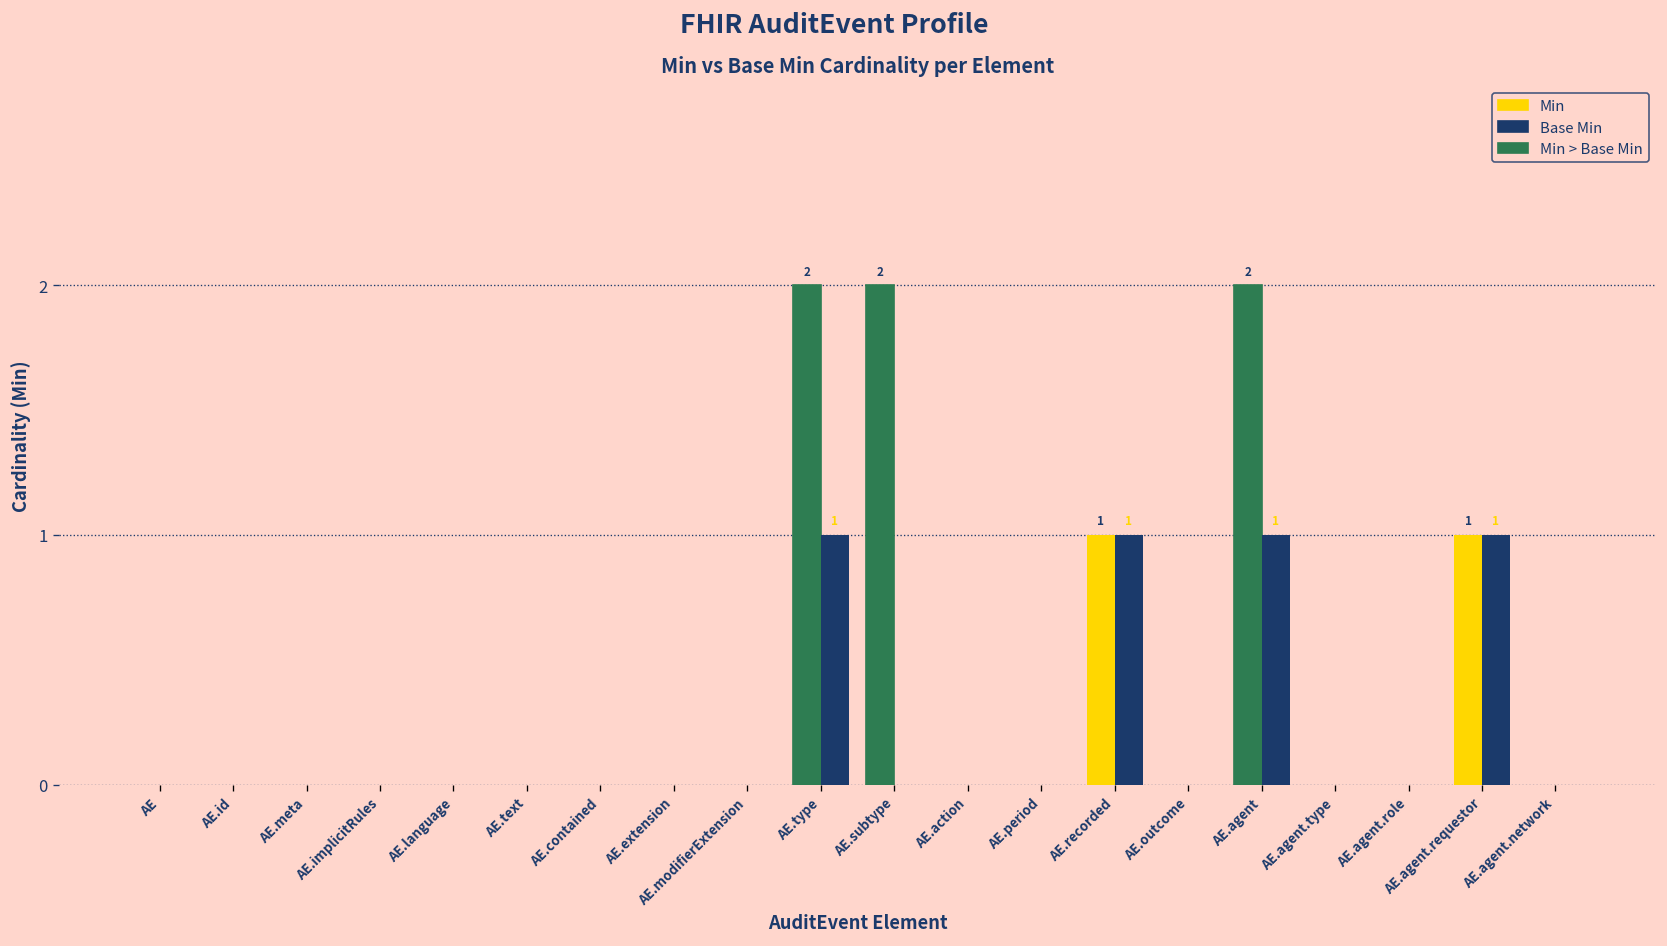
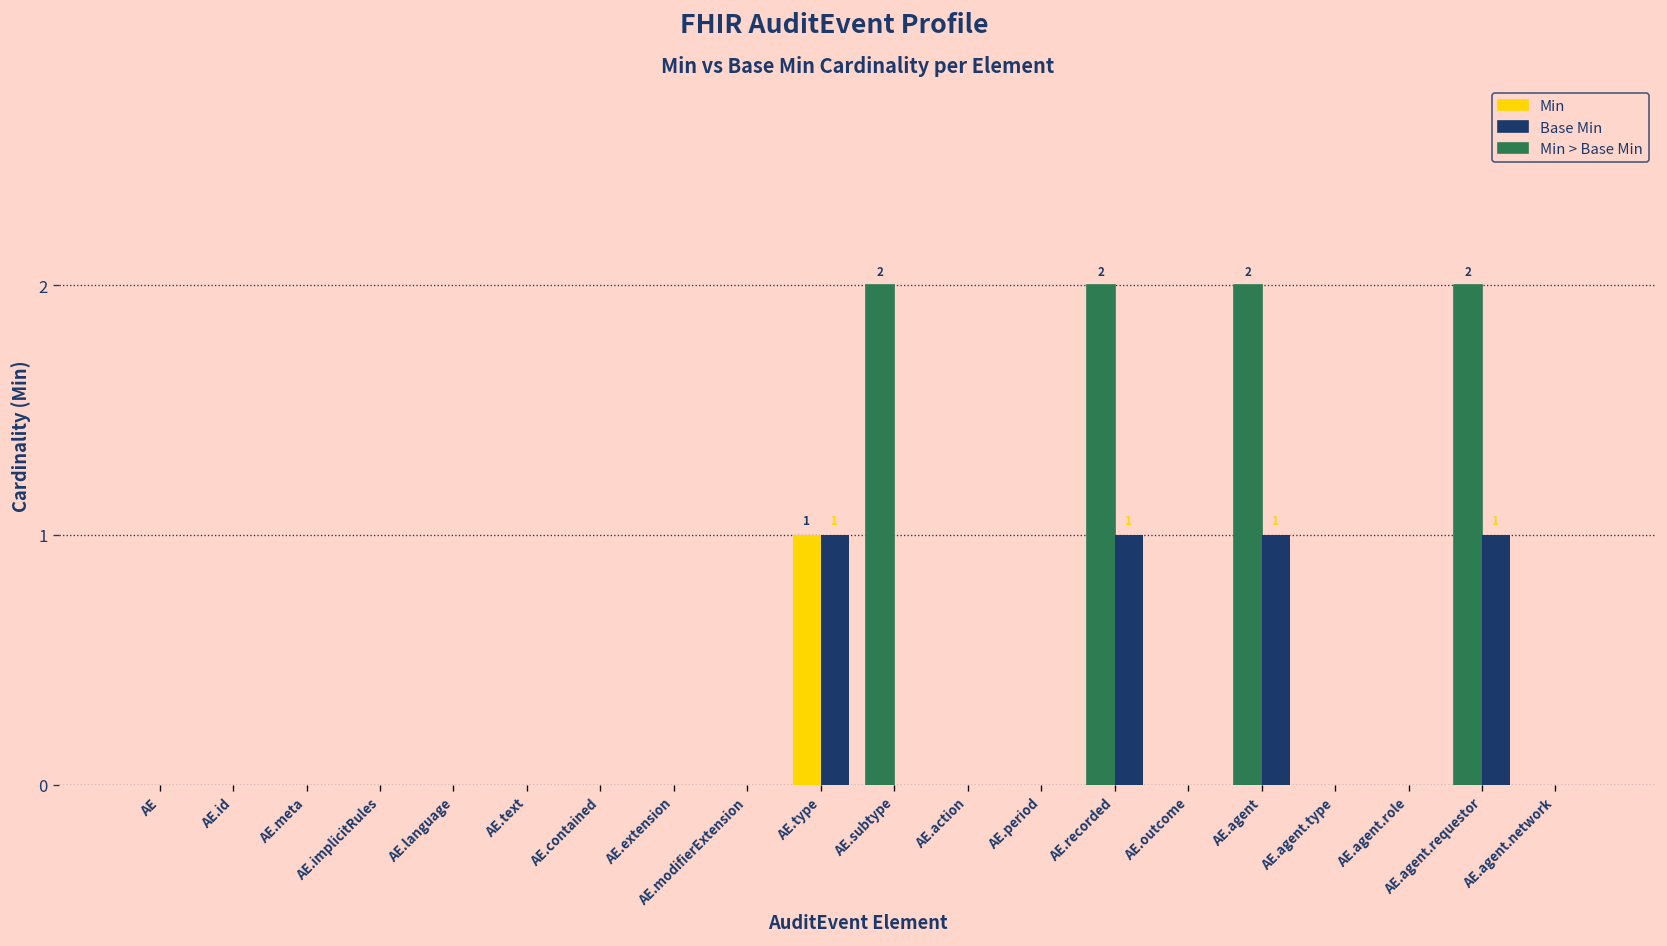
Min, AE.type: 2 -> 1
Min, AE.recorded: 1 -> 2
Min, AE.agent.requestor: 1 -> 2
